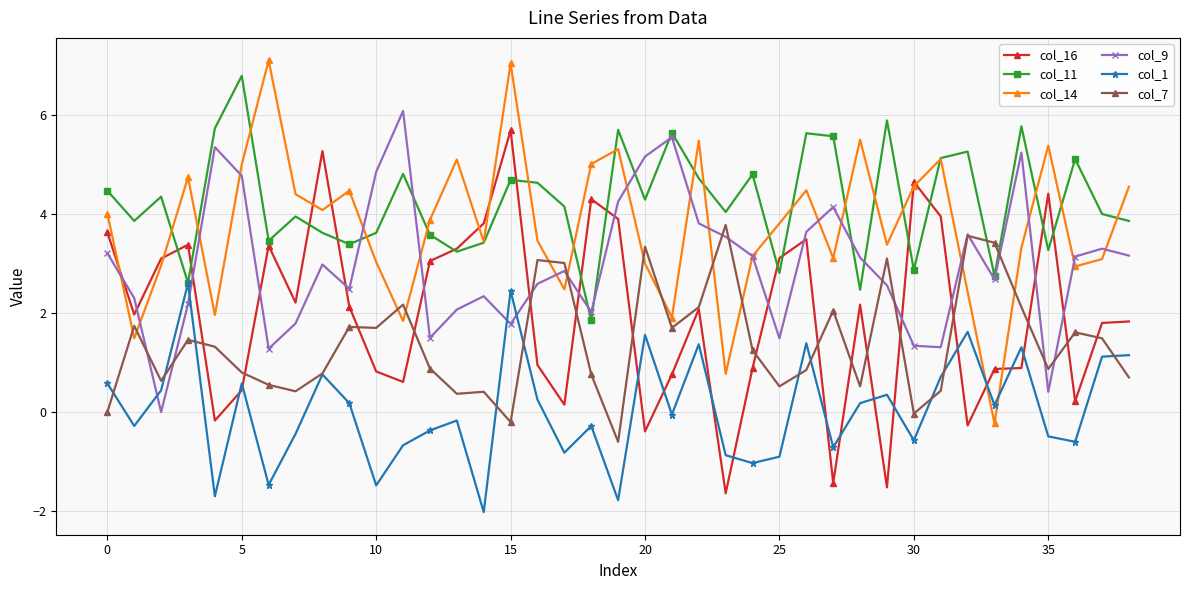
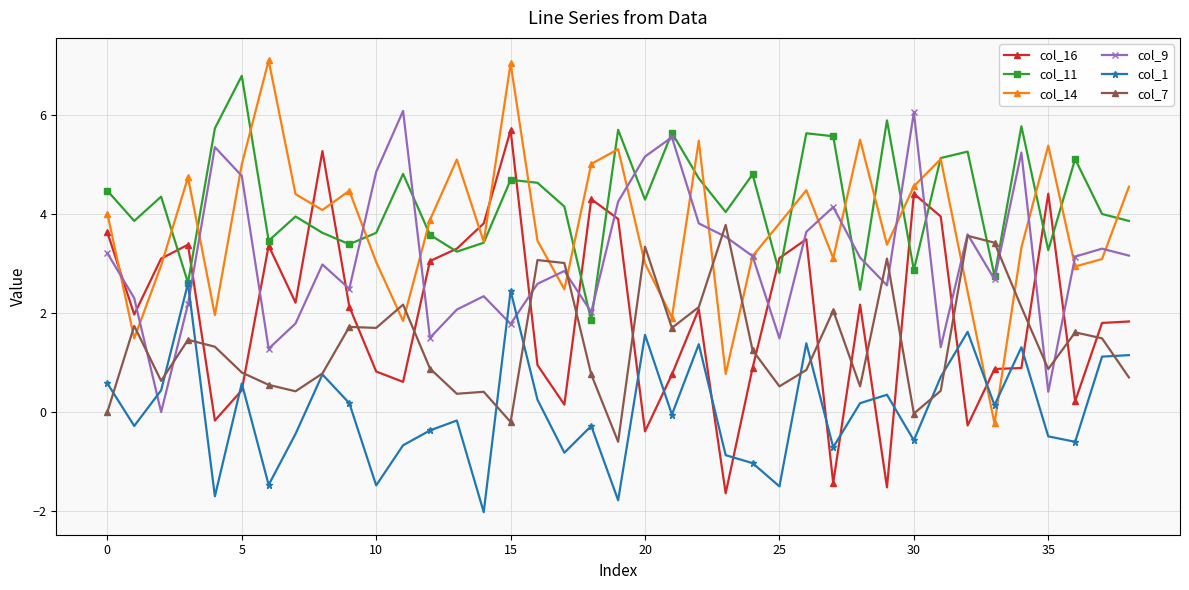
col_1, 25: -0.9 -> -1.5
col_16, 30: 4.7 -> 4.4
col_9, 30: 1.3 -> 6.1
